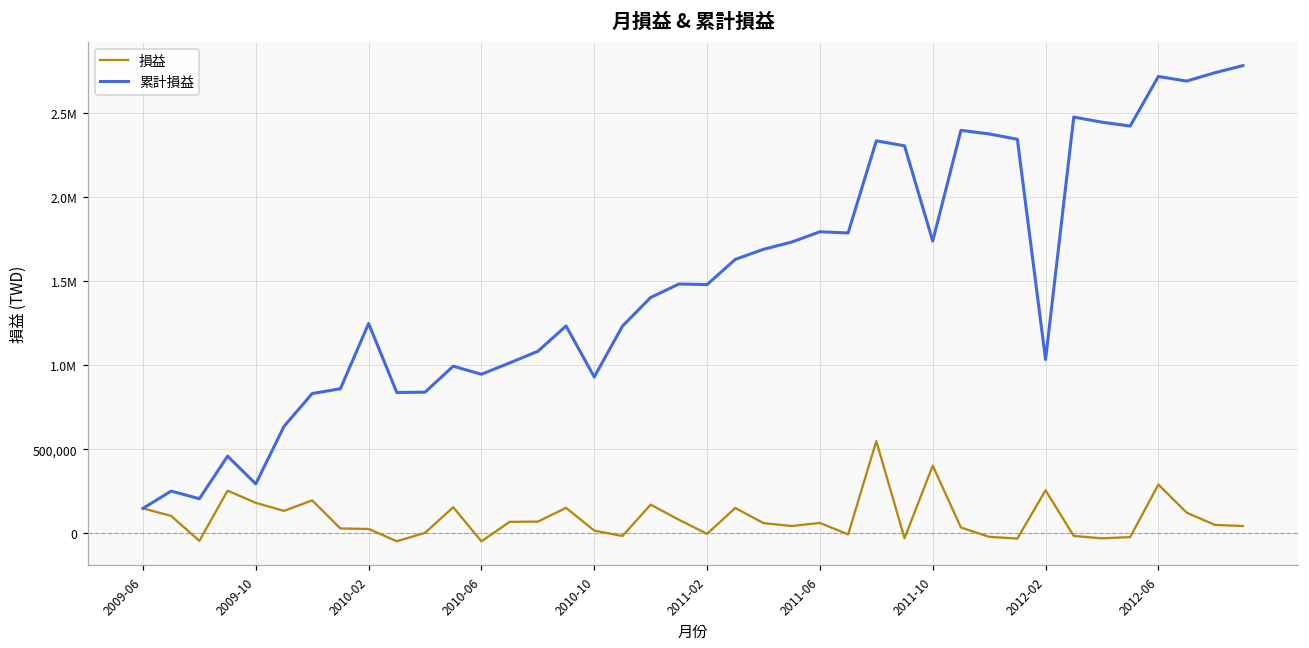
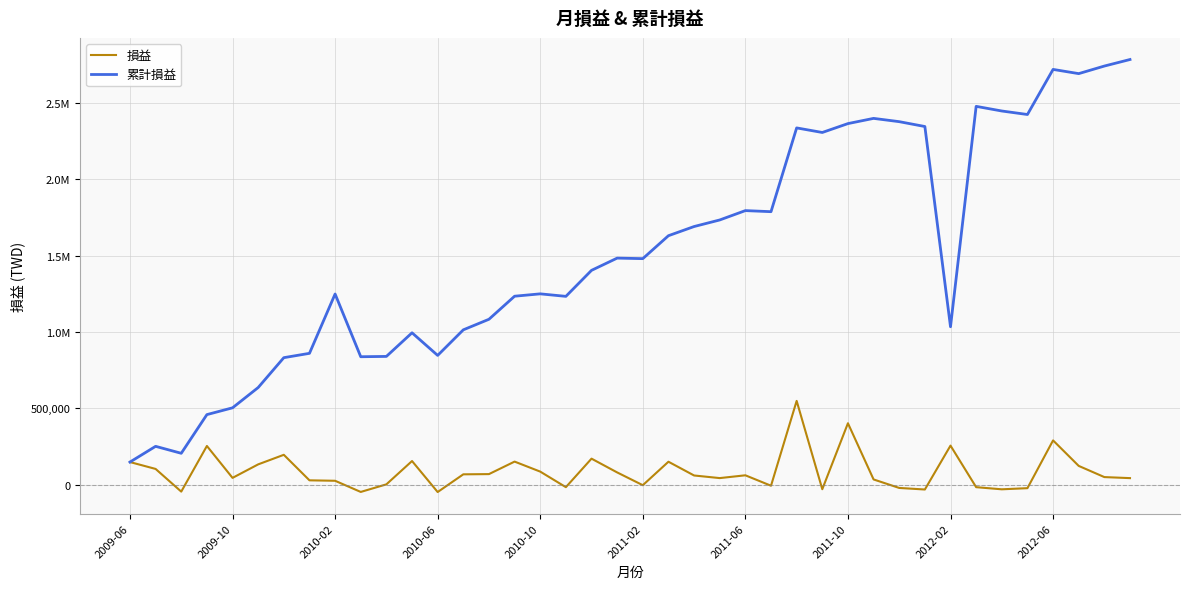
損益, 2009-10: 180,000 -> 40,000
累計損益, 2009-10: 290,000 -> 500,000
累計損益, 2010-06: 950,000 -> 850,000
損益, 2010-10: 20,000 -> 90,000
累計損益, 2010-10: 930,000 -> 1,250,000
累計損益, 2011-10: 1,740,000 -> 2,370,000
